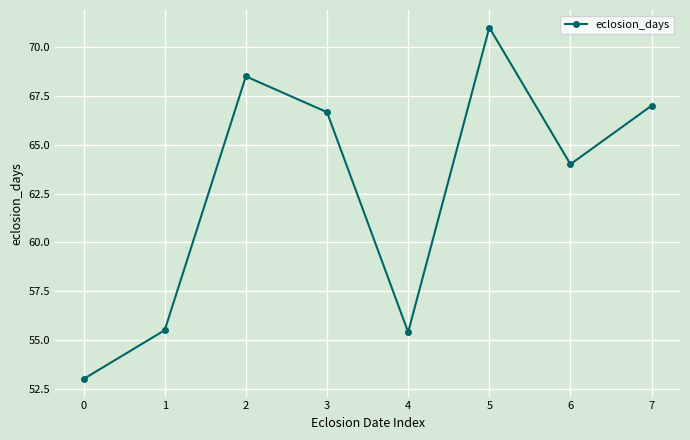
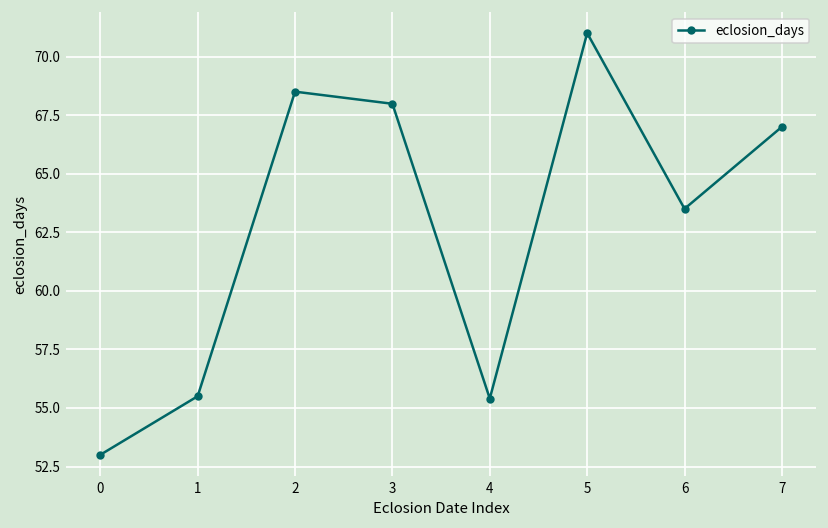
3: 66.7 -> 68.0
6: 64.0 -> 63.5
